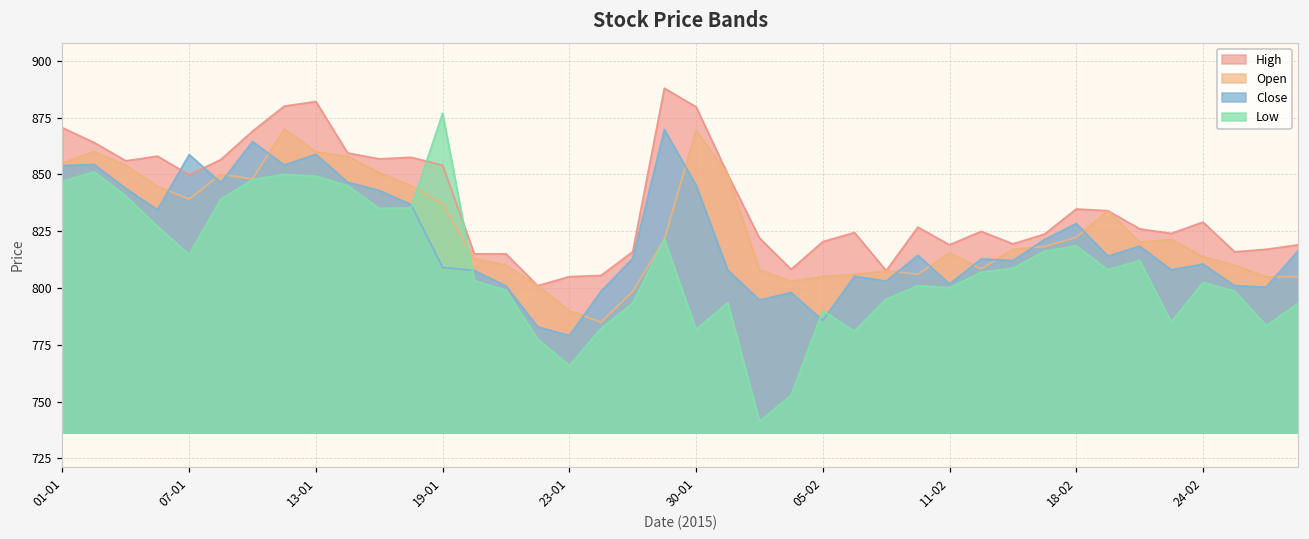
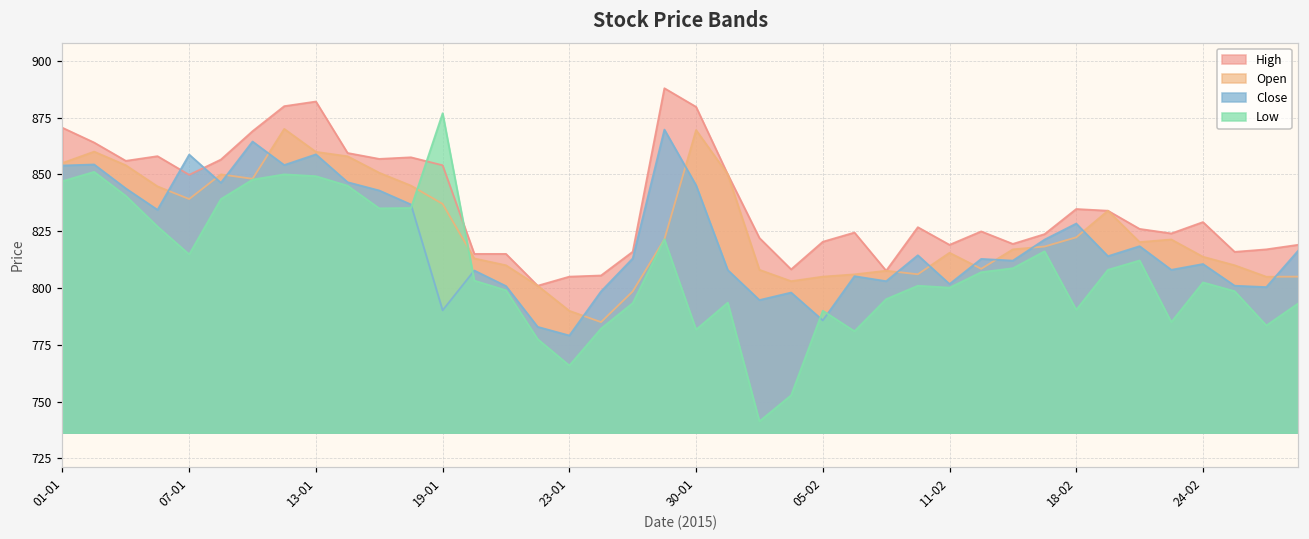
Close, 19-01: 809 -> 790
Low, 18-02: 819 -> 790
